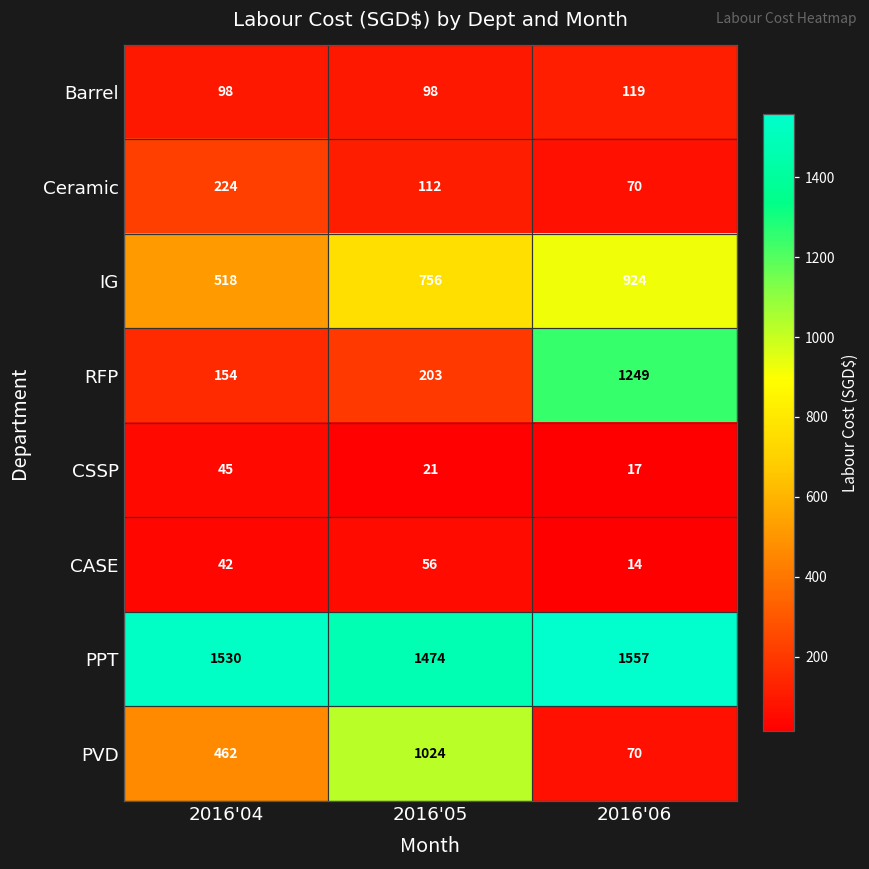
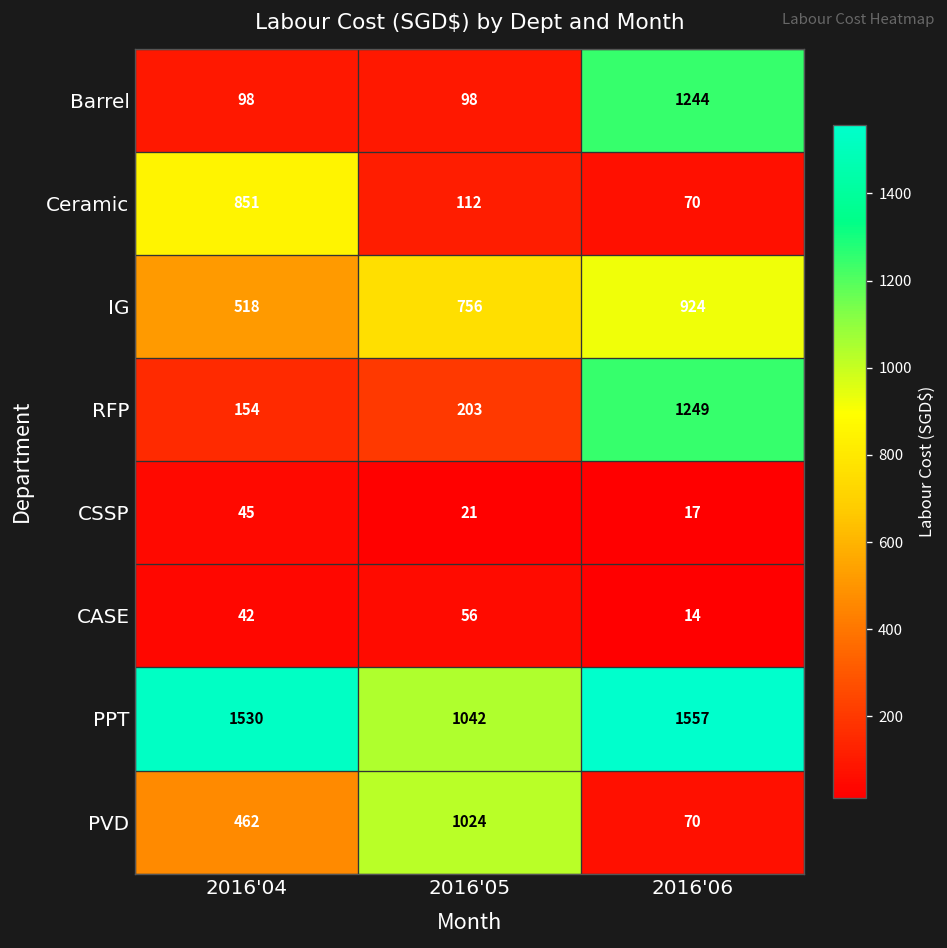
Barrel, 2016'06: 119 -> 1244
Ceramic, 2016'04: 224 -> 851
PPT, 2016'05: 1474 -> 1042
